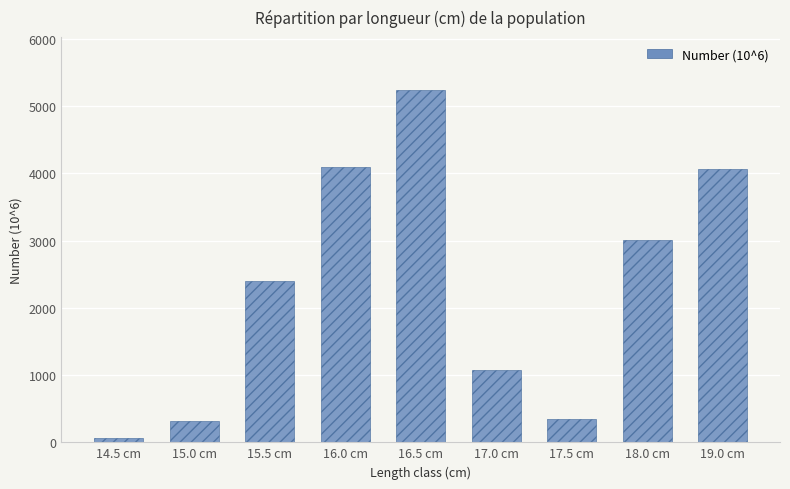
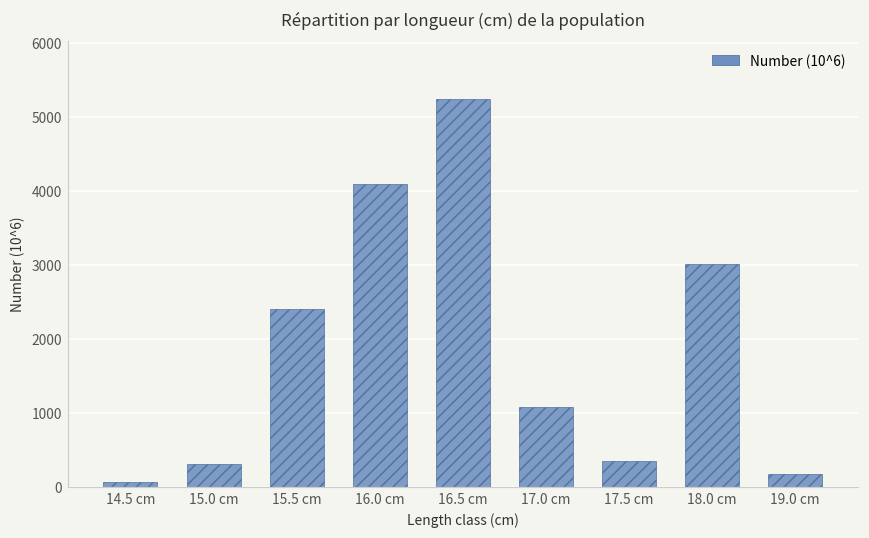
19.0 cm: 4100 -> 200
